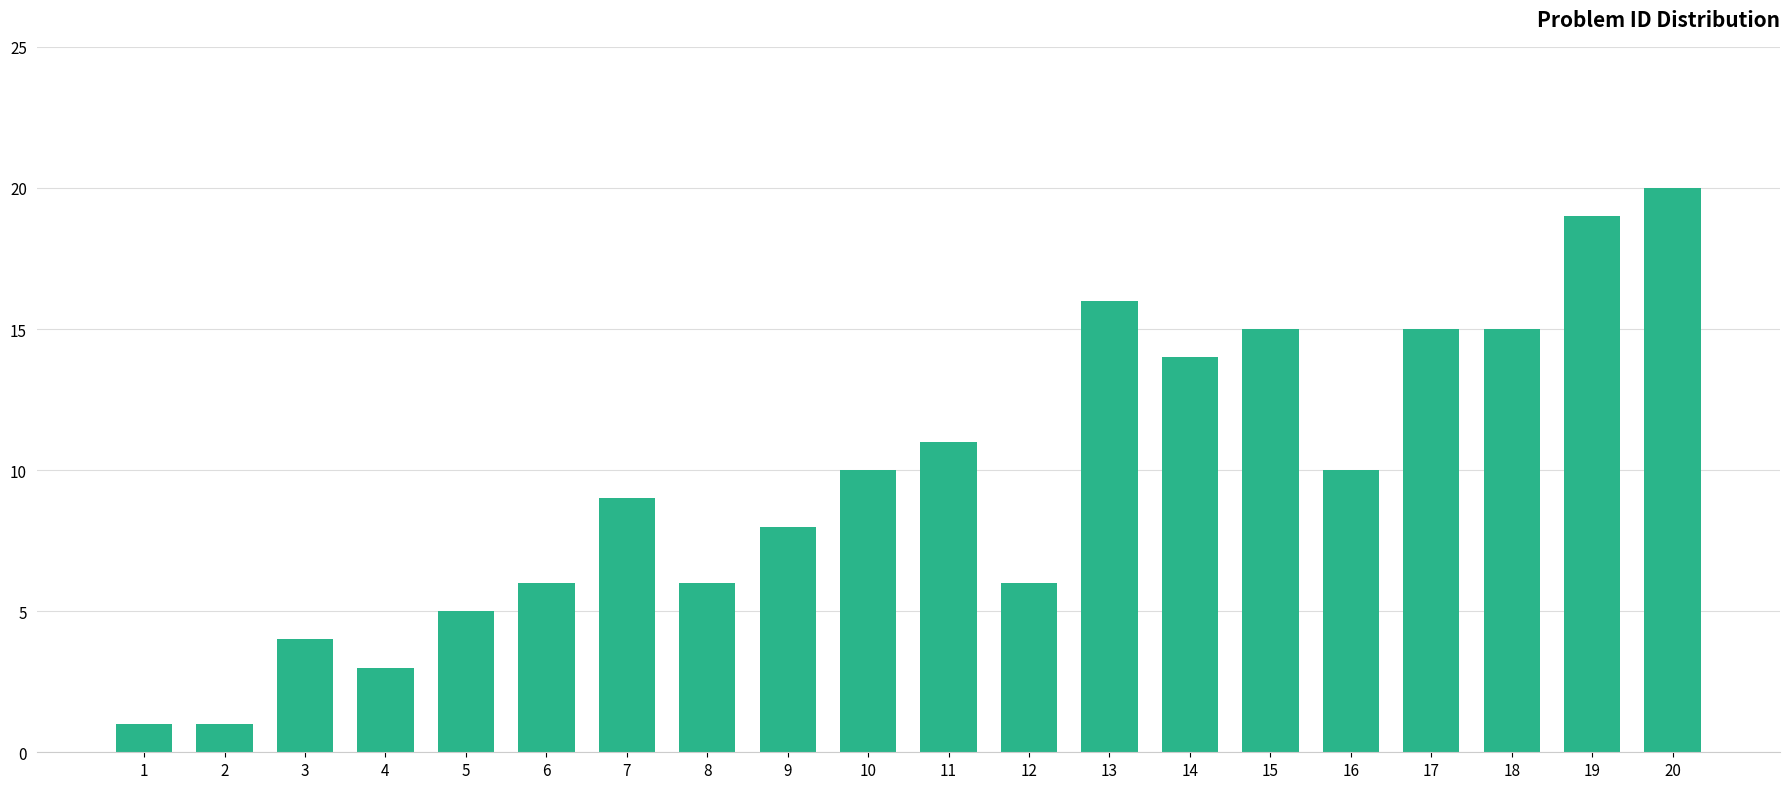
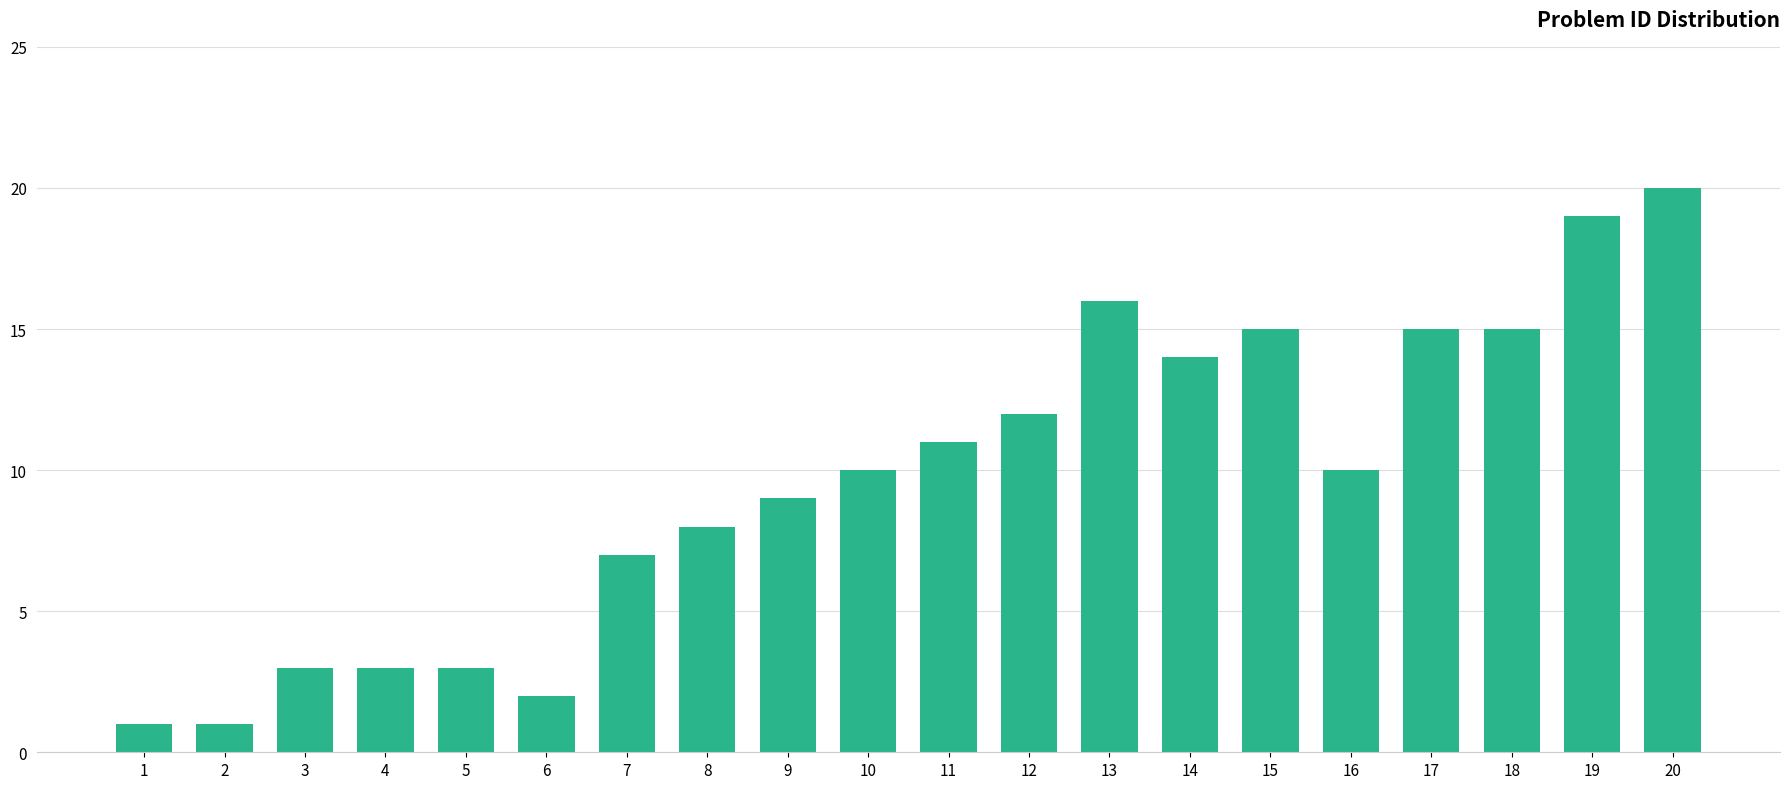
3: 4 -> 3
5: 5 -> 3
6: 6 -> 2
7: 9 -> 7
8: 6 -> 8
9: 8 -> 9
12: 6 -> 12
